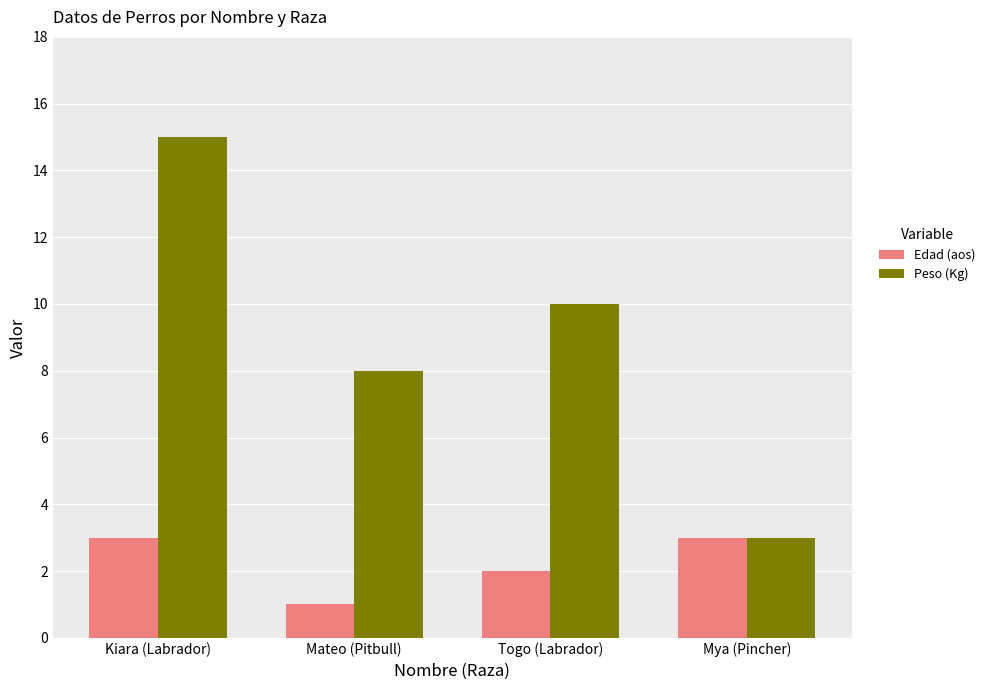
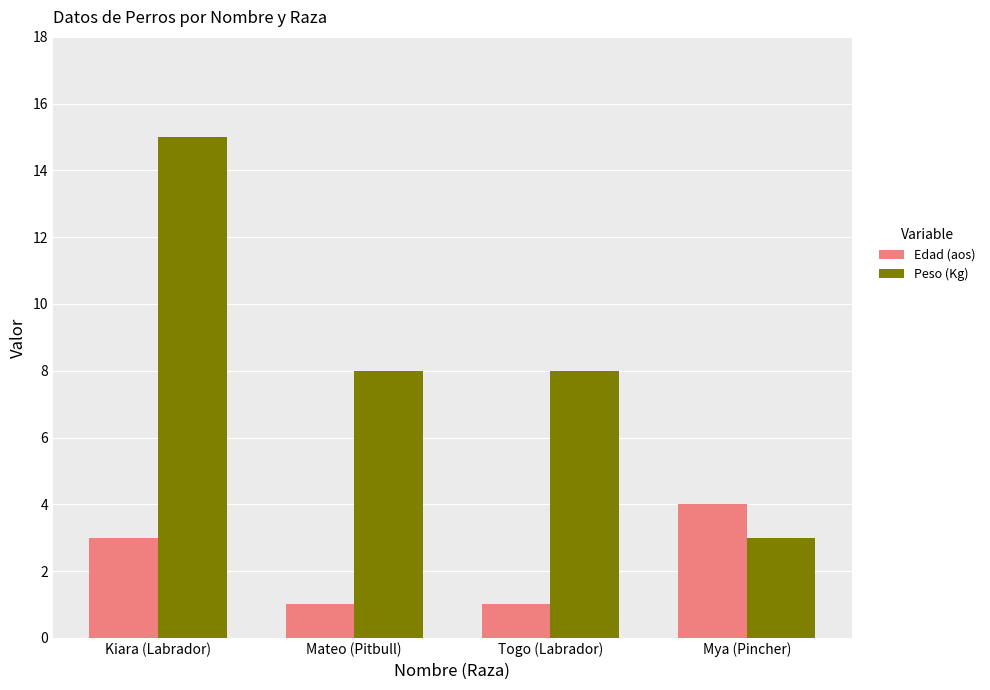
Edad (aos), Togo (Labrador): 2 -> 1
Peso (Kg), Togo (Labrador): 10 -> 8
Edad (aos), Mya (Pincher): 3 -> 4
